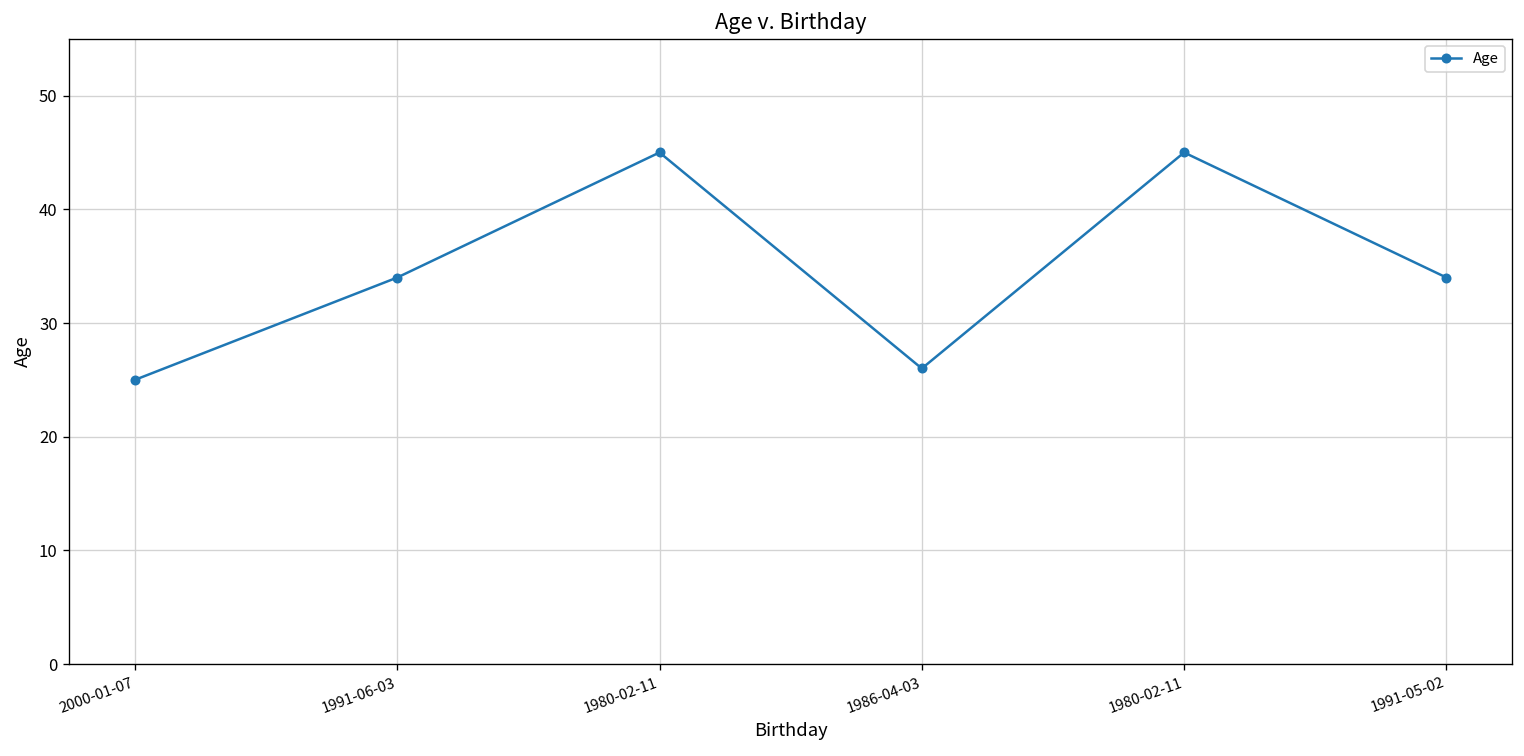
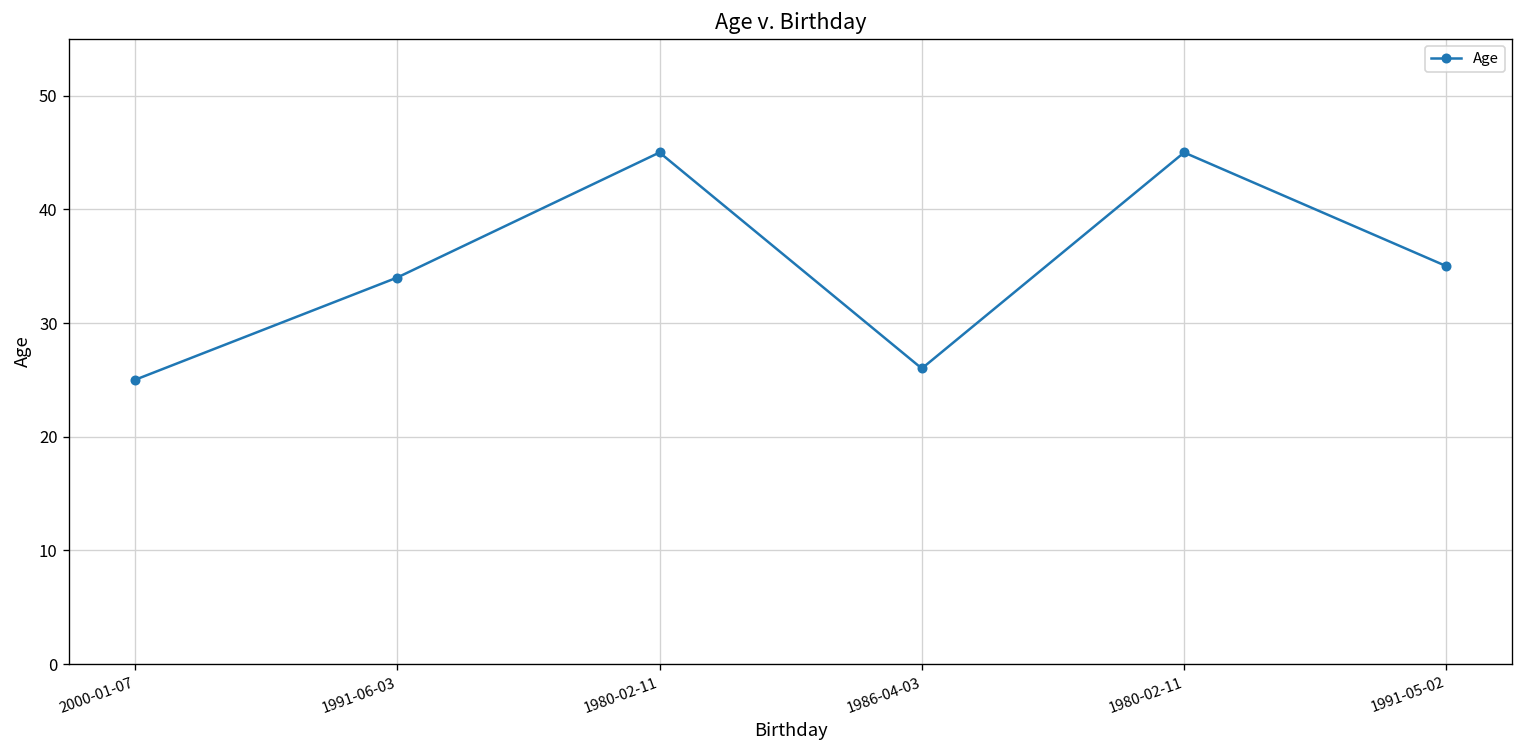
1991-05-02: 34 -> 35
